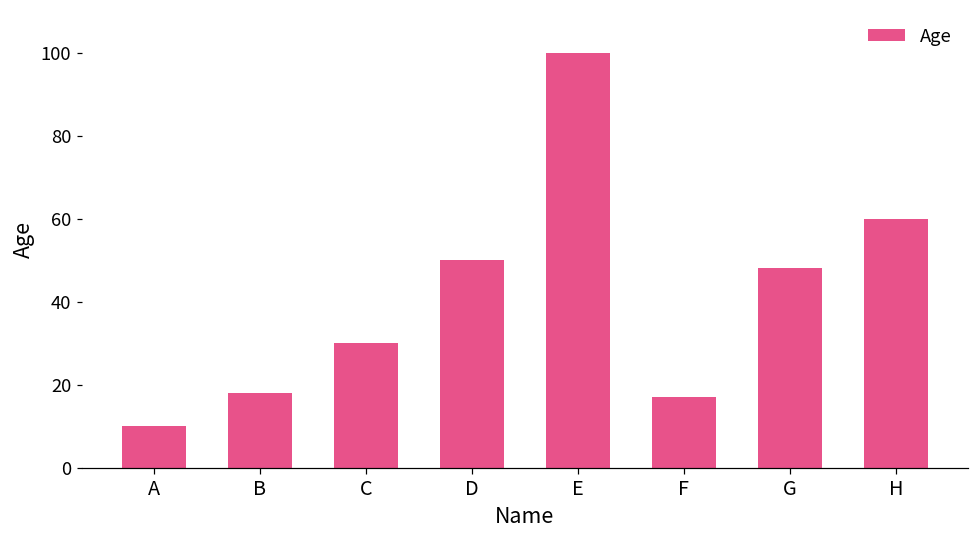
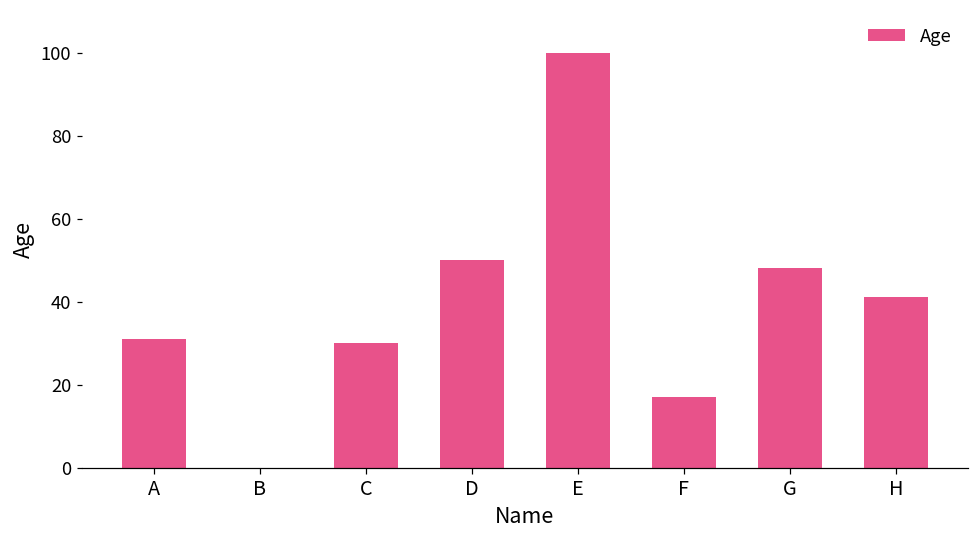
A: 10 -> 31
B: 18 -> 0
H: 60 -> 41
